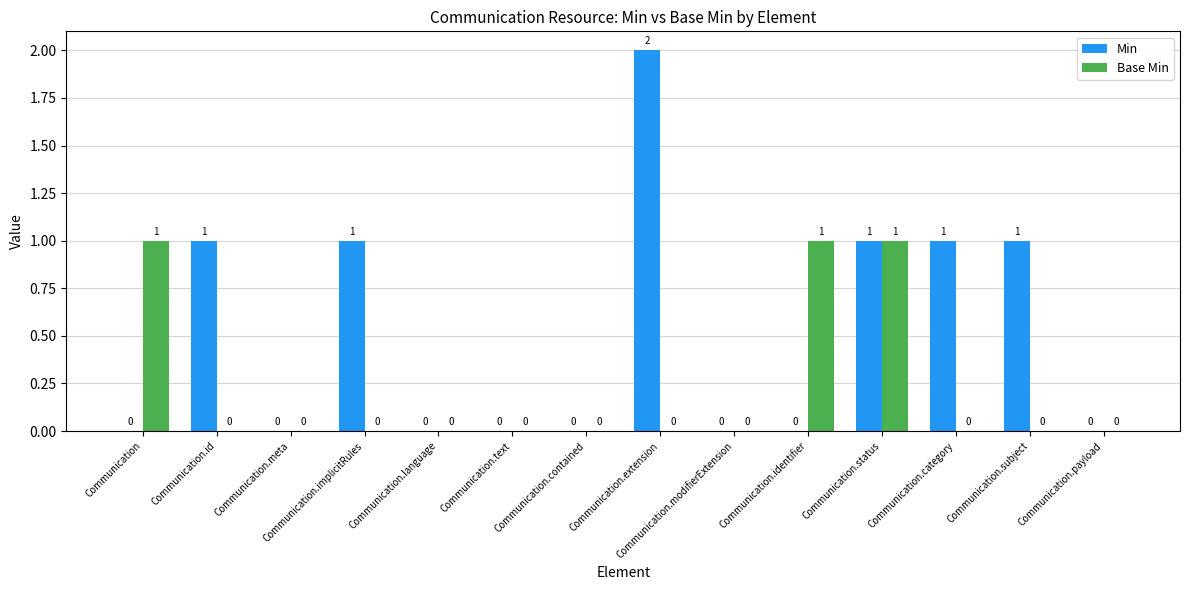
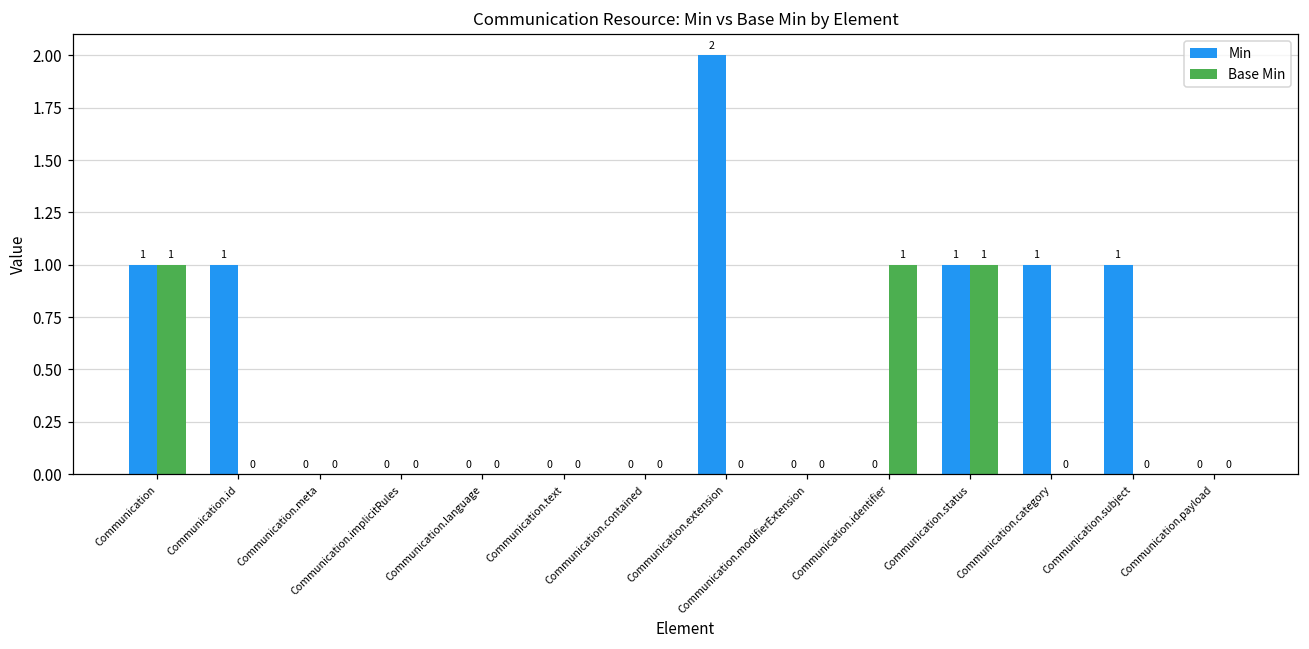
Min, Communication: 0 -> 1
Min, Communication.implicitRules: 1 -> 0
